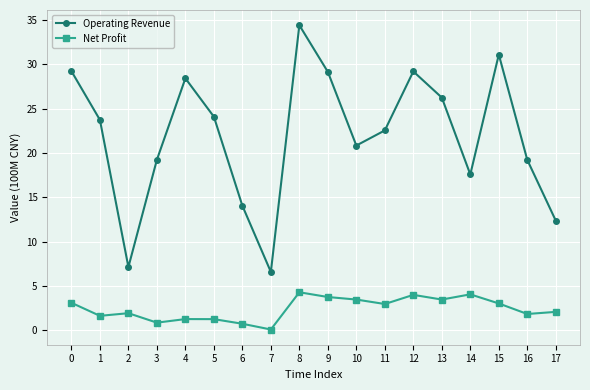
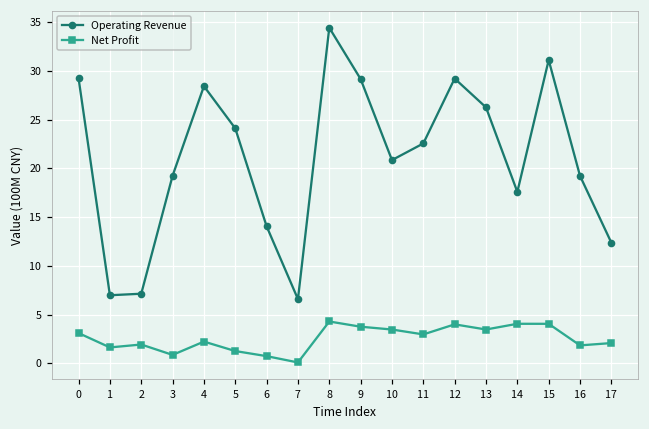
Operating Revenue, 1: 24 -> 7
Net Profit, 4: 1 -> 2
Net Profit, 15: 3 -> 4
